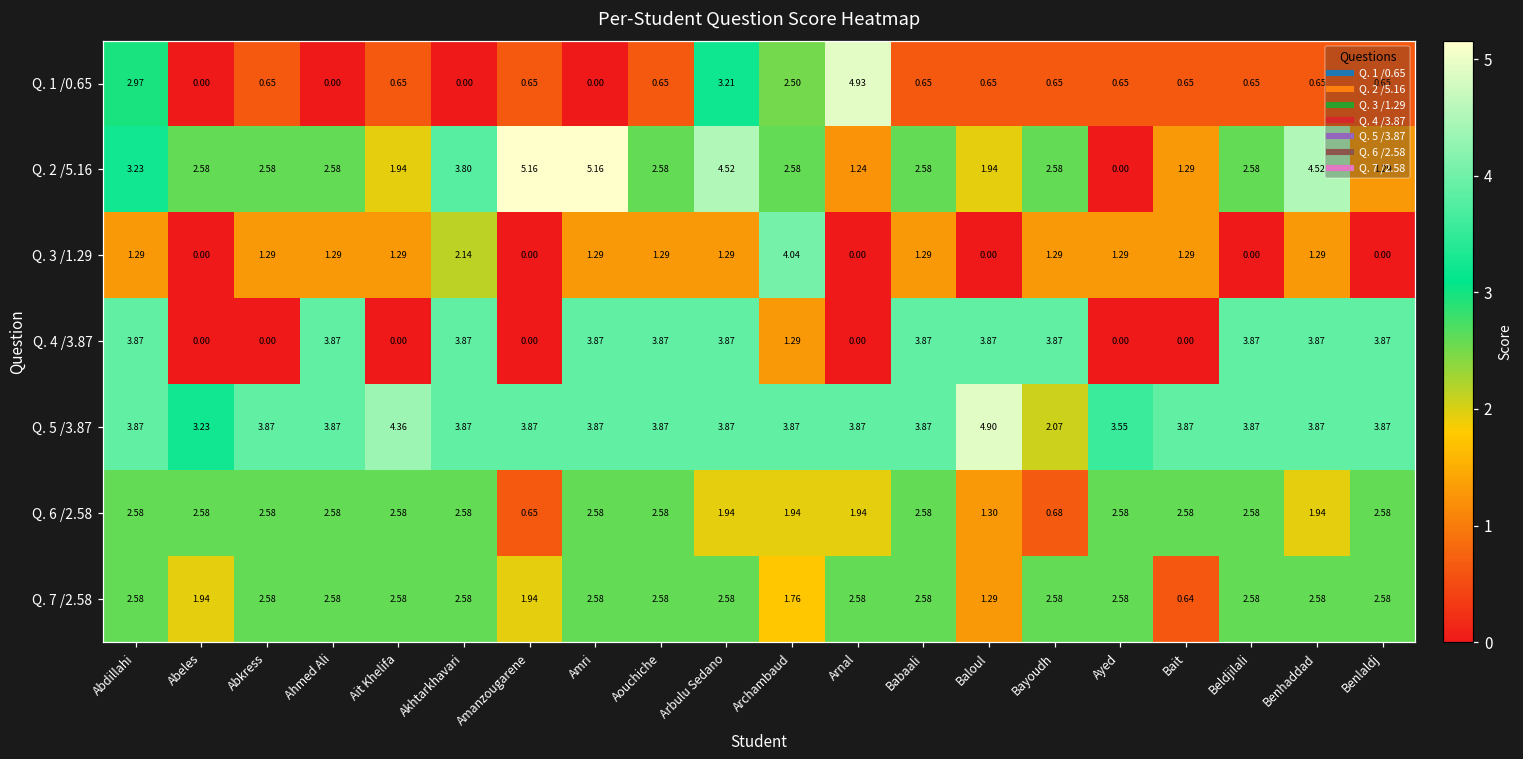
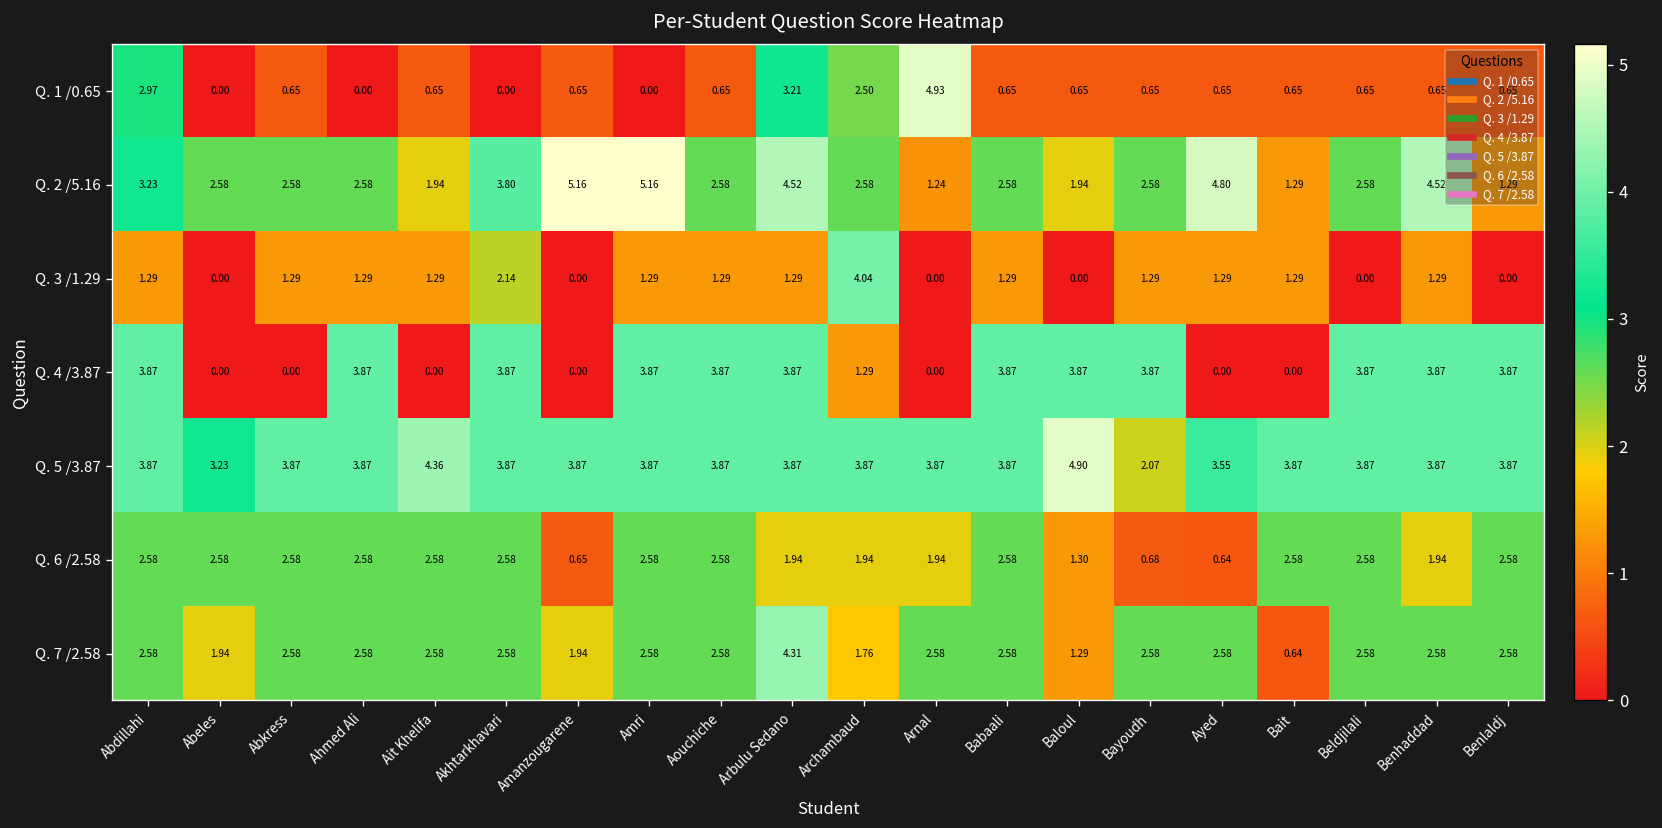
Q. 2 /5.16, Ayed: 0.00 -> 4.80
Q. 6 /2.58, Ayed: 2.58 -> 0.64
Q. 7 /2.58, Arbulu Sedano: 2.58 -> 4.31
